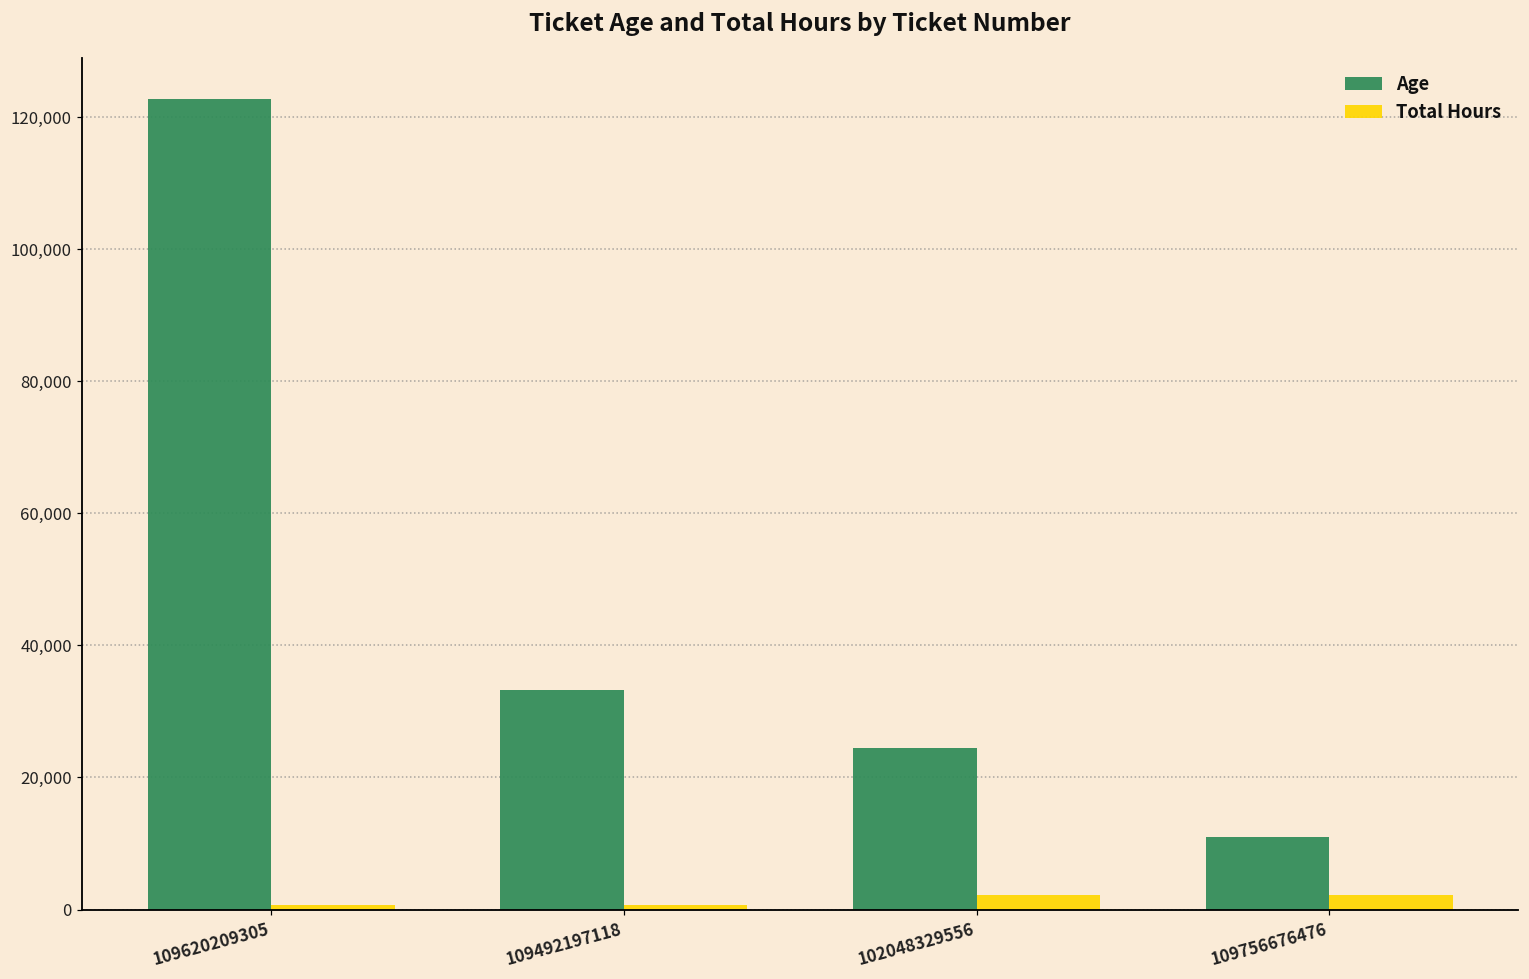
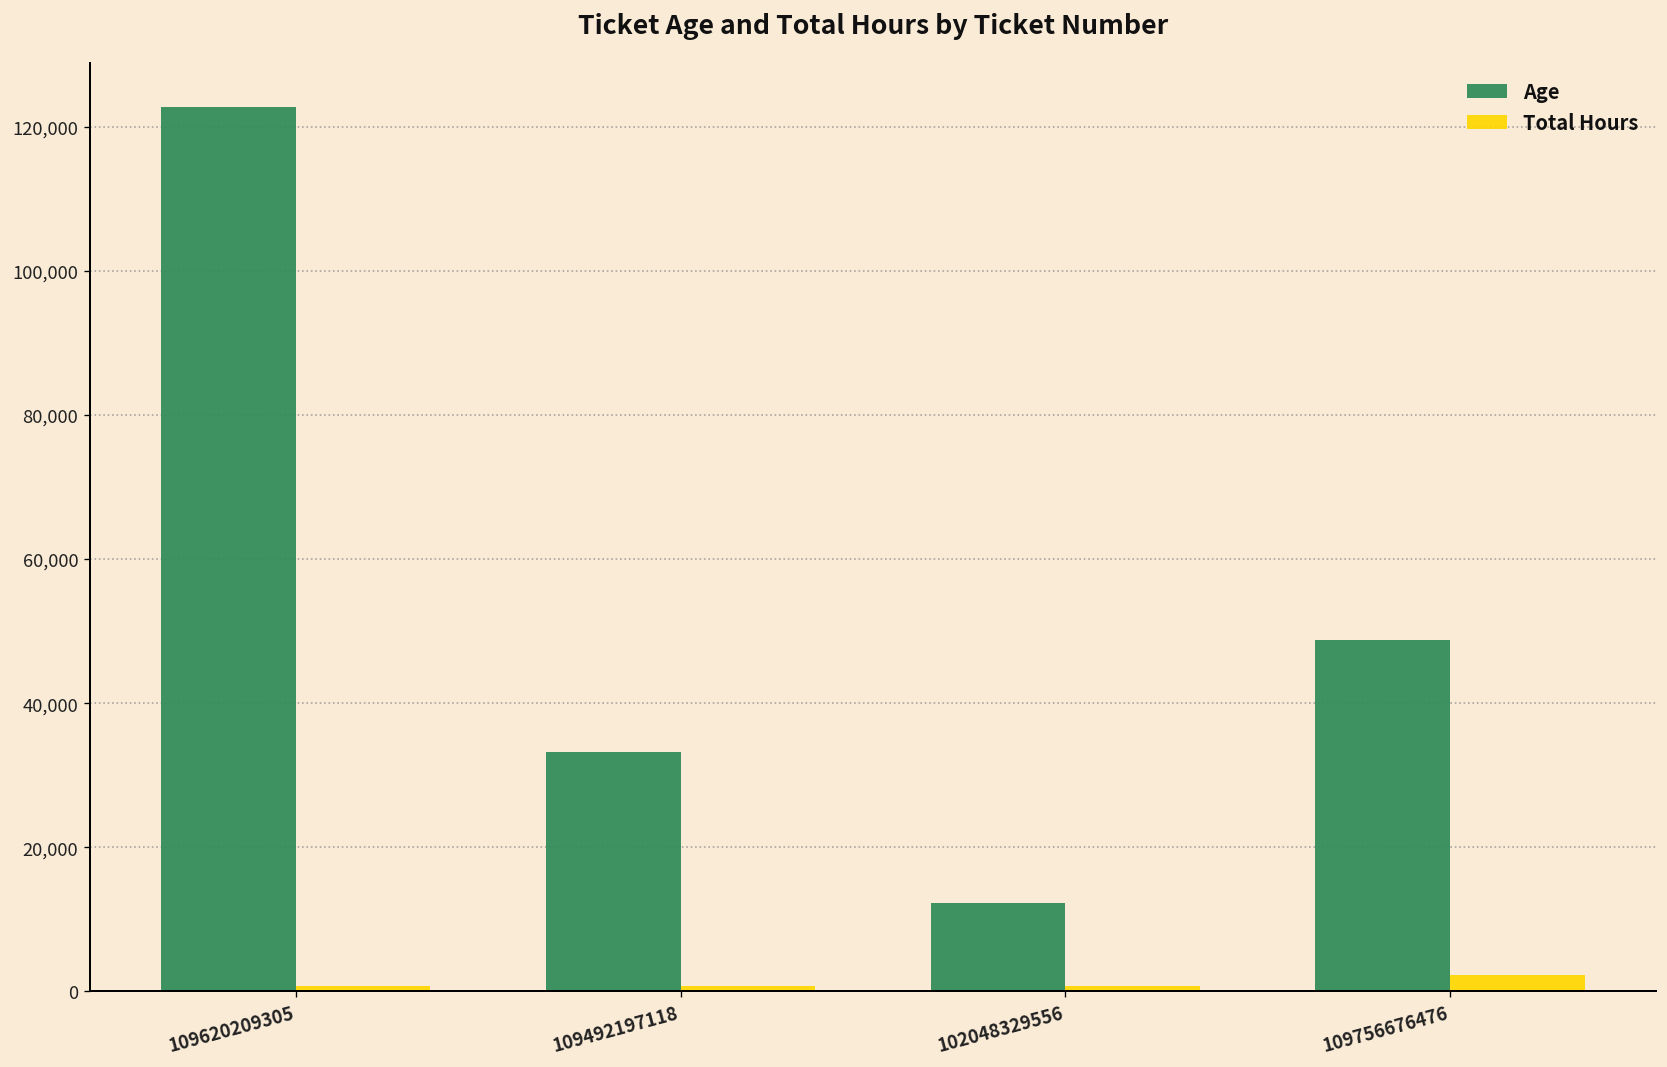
Age, 102048329556: 25,000 -> 12,000
Total Hours, 102048329556: 2,000 -> 1,000
Age, 109756676476: 11,000 -> 49,000
